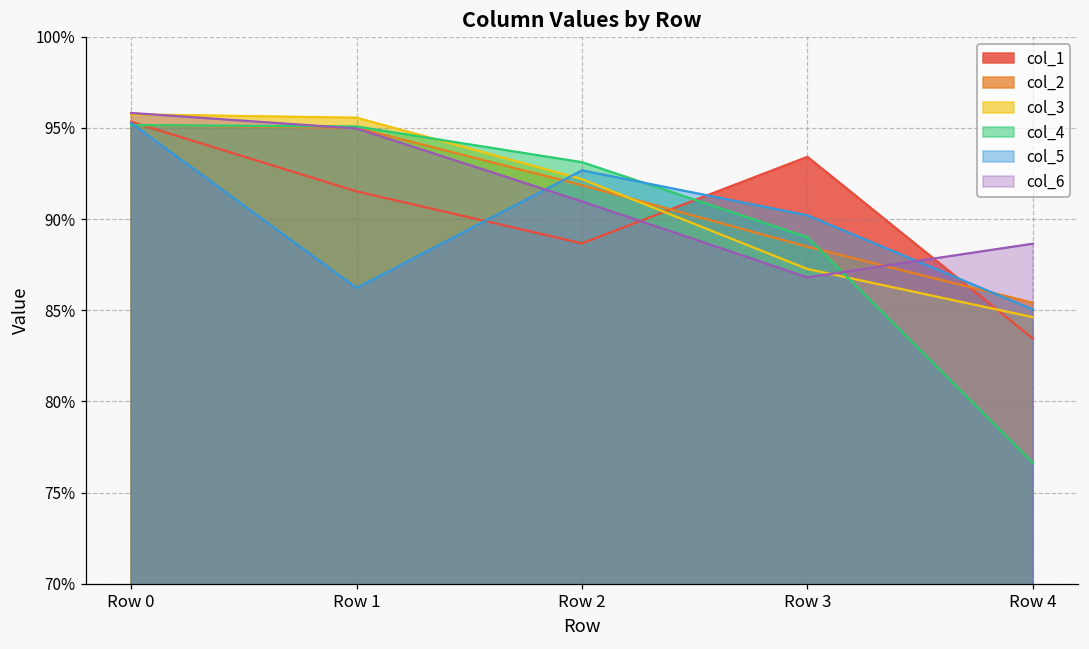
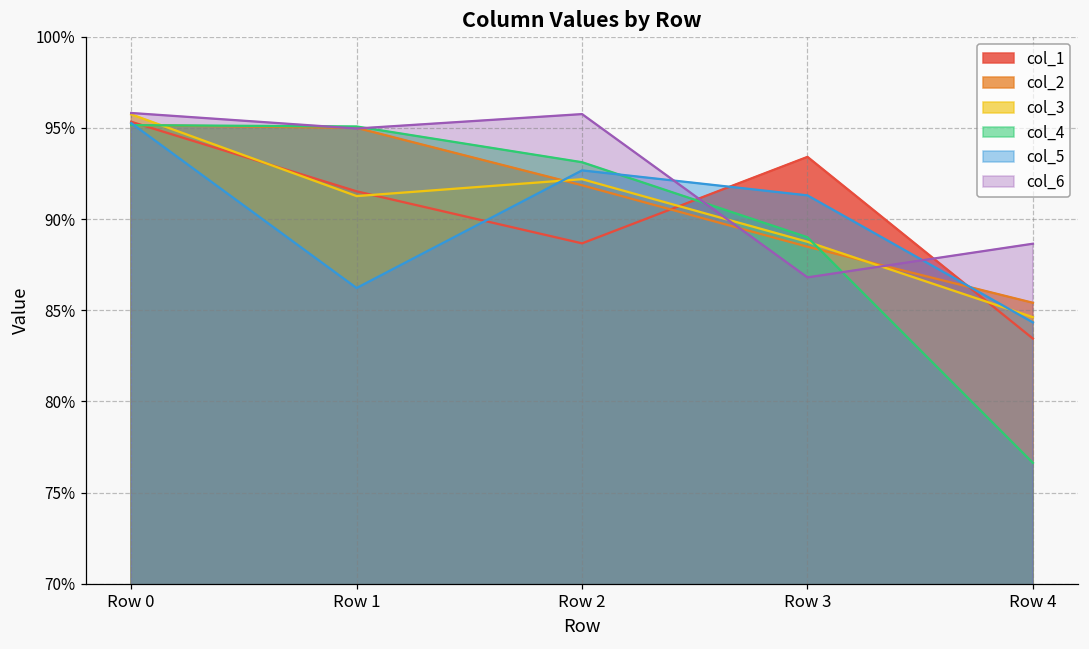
col_3, Row 1: 95.6% -> 91.3%
col_6, Row 2: 91.0% -> 95.8%
col_3, Row 3: 87.3% -> 88.8%
col_5, Row 3: 90.2% -> 91.3%
col_5, Row 4: 85.0% -> 84.3%
